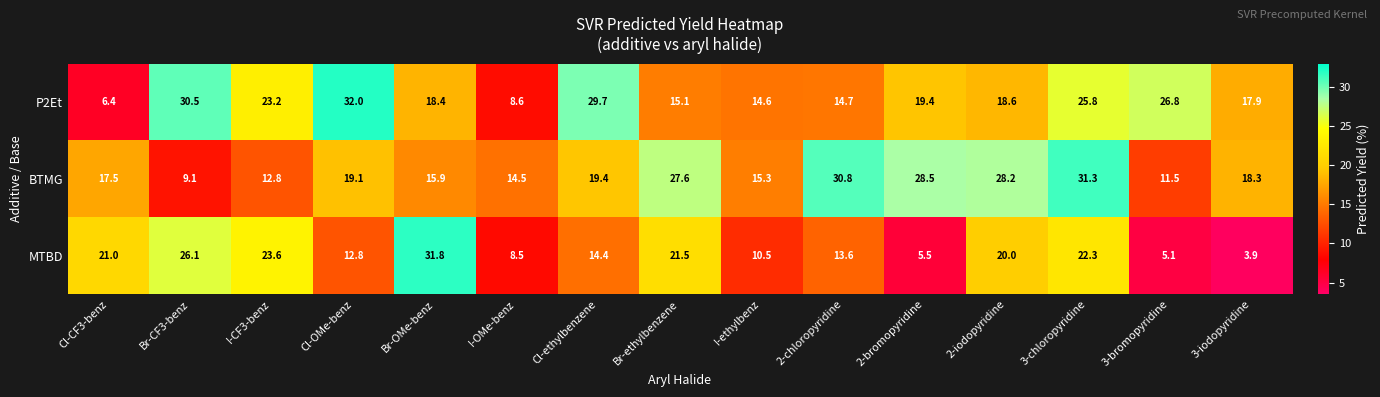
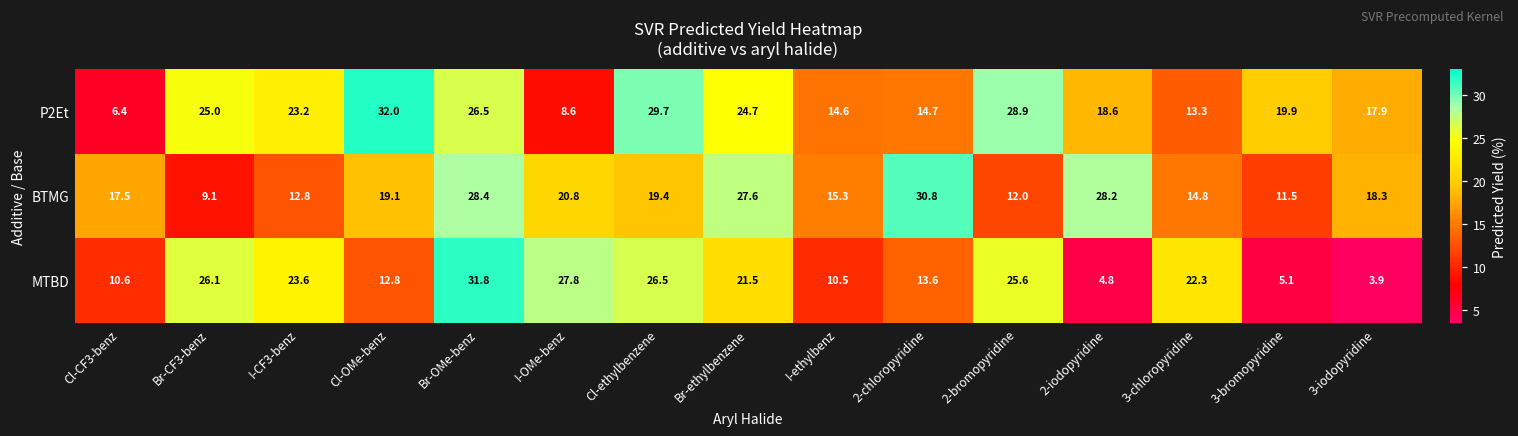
P2Et, Br-CF3-benz: 30.5 -> 25.0
P2Et, Br-OMe-benz: 18.4 -> 26.5
P2Et, Br-ethylbenzene: 15.1 -> 24.7
P2Et, 2-bromopyridine: 19.4 -> 28.9
P2Et, 3-chloropyridine: 25.8 -> 13.3
P2Et, 3-bromopyridine: 26.8 -> 19.9
BTMG, Br-OMe-benz: 15.9 -> 28.4
BTMG, I-OMe-benz: 14.5 -> 20.8
BTMG, 2-bromopyridine: 28.5 -> 12.0
BTMG, 3-chloropyridine: 31.3 -> 14.8
MTBD, Cl-CF3-benz: 21.0 -> 10.6
MTBD, I-OMe-benz: 8.5 -> 27.8
MTBD, Cl-ethylbenzene: 14.4 -> 26.5
MTBD, 2-bromopyridine: 5.5 -> 25.6
MTBD, 2-iodopyridine: 20.0 -> 4.8
